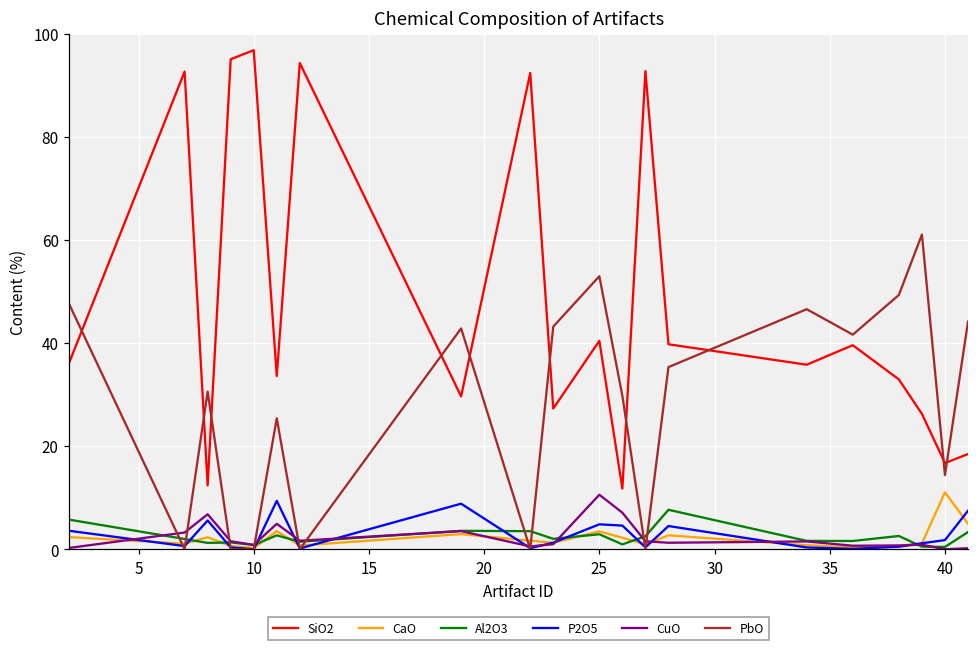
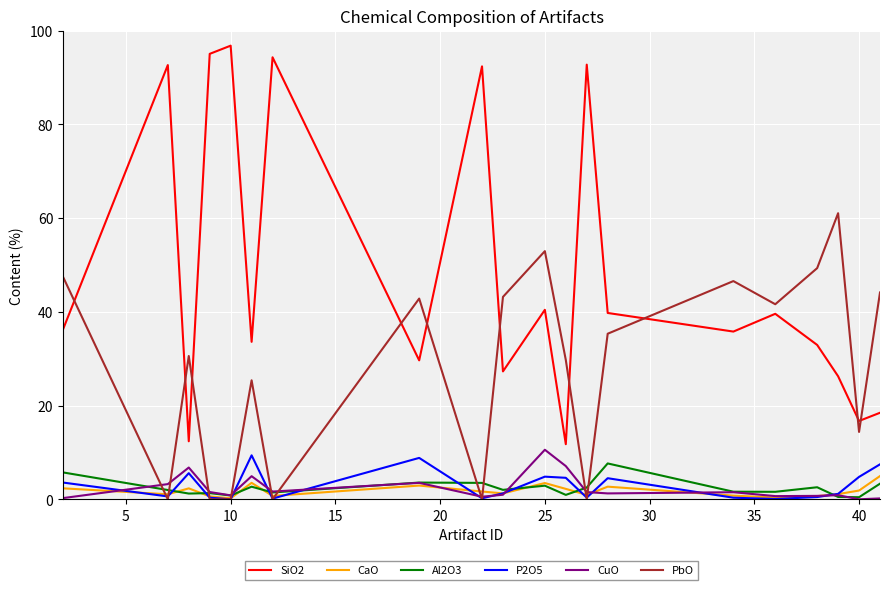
CaO, 40: 11 -> 2
P2O5, 40: 2 -> 5
